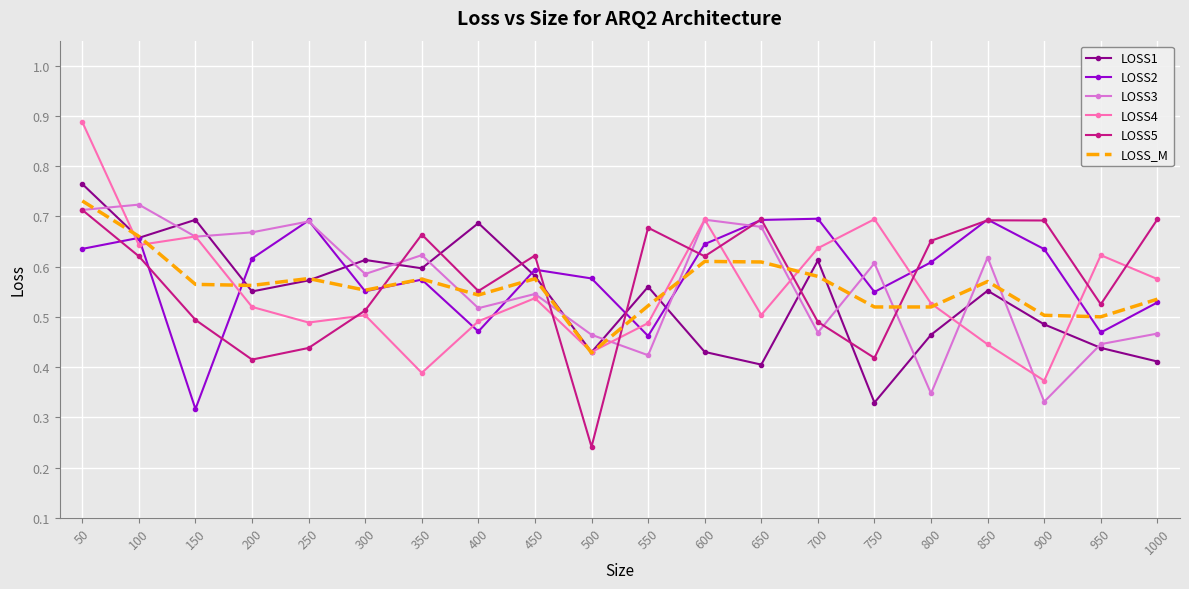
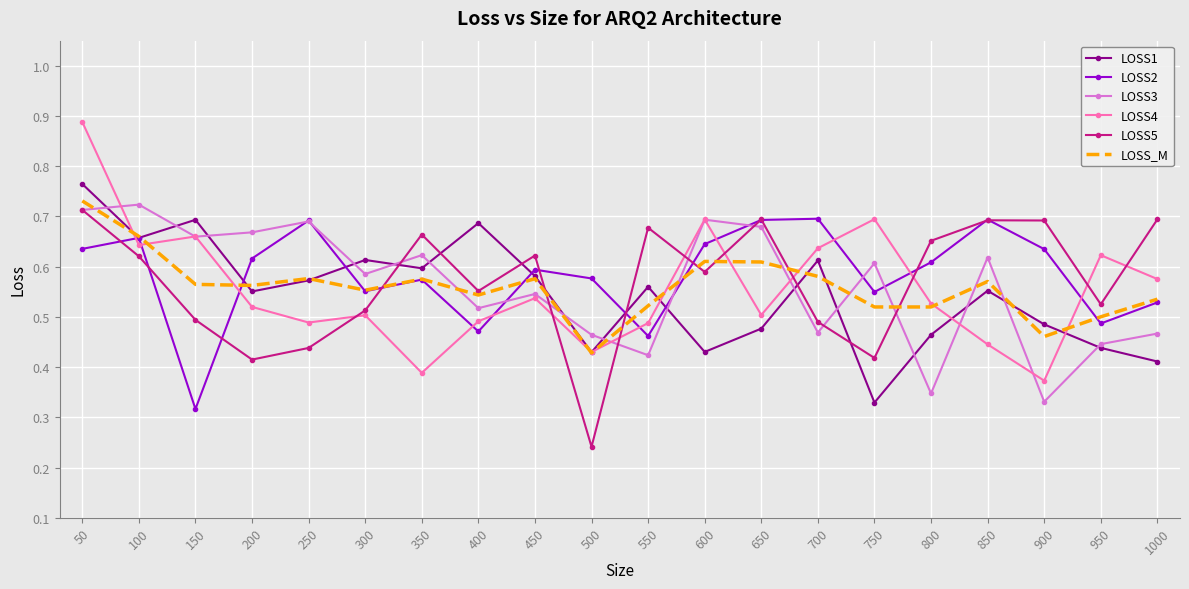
LOSS5, 600: 0.62 -> 0.59
LOSS1, 650: 0.40 -> 0.48
LOSS_M, 900: 0.50 -> 0.46
LOSS2, 950: 0.47 -> 0.49
